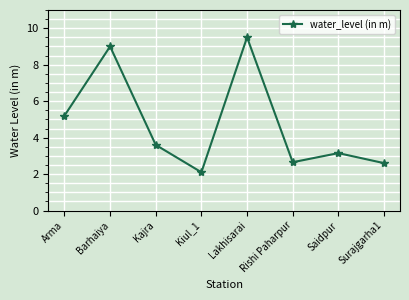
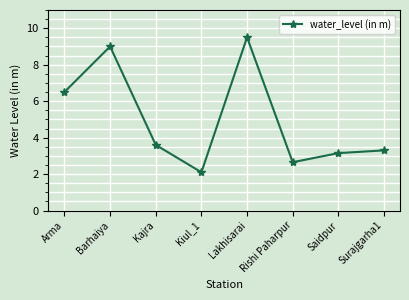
Arma: 5.2 -> 6.5
Surajgarha1: 2.6 -> 3.3
